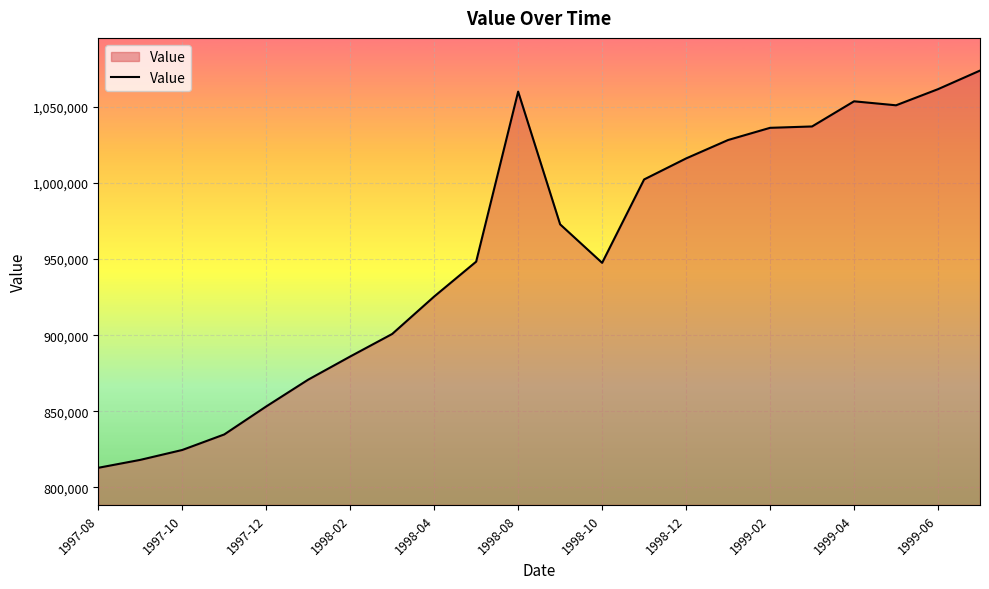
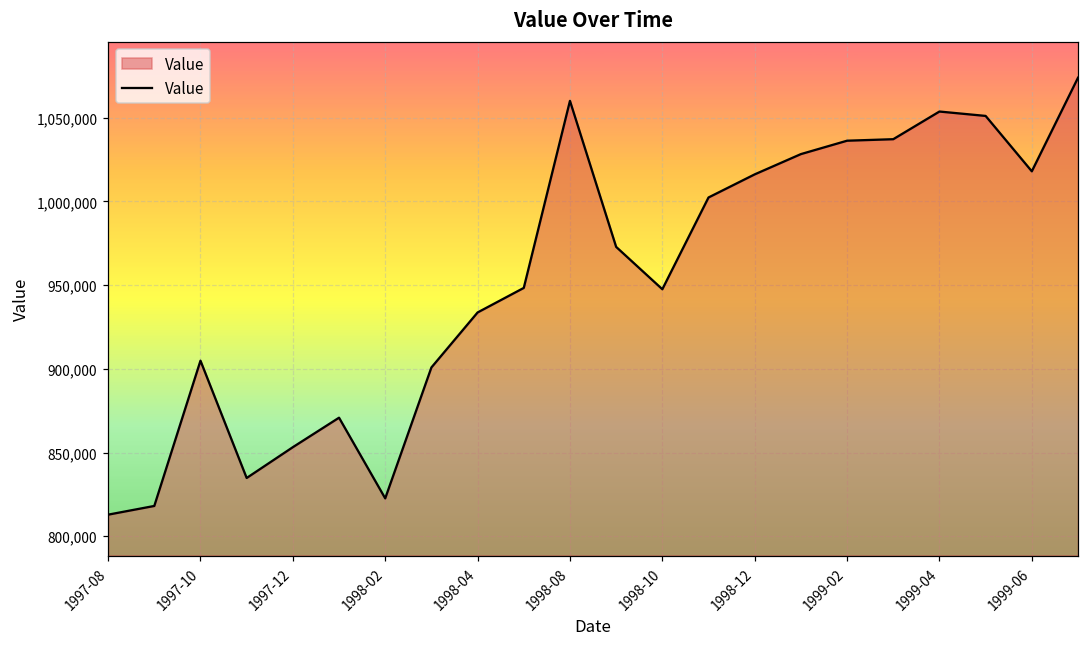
1997-10: 825,000 -> 905,000
1998-02: 886,000 -> 823,000
1998-04: 925,000 -> 934,000
1999-06: 1,062,000 -> 1,018,000
